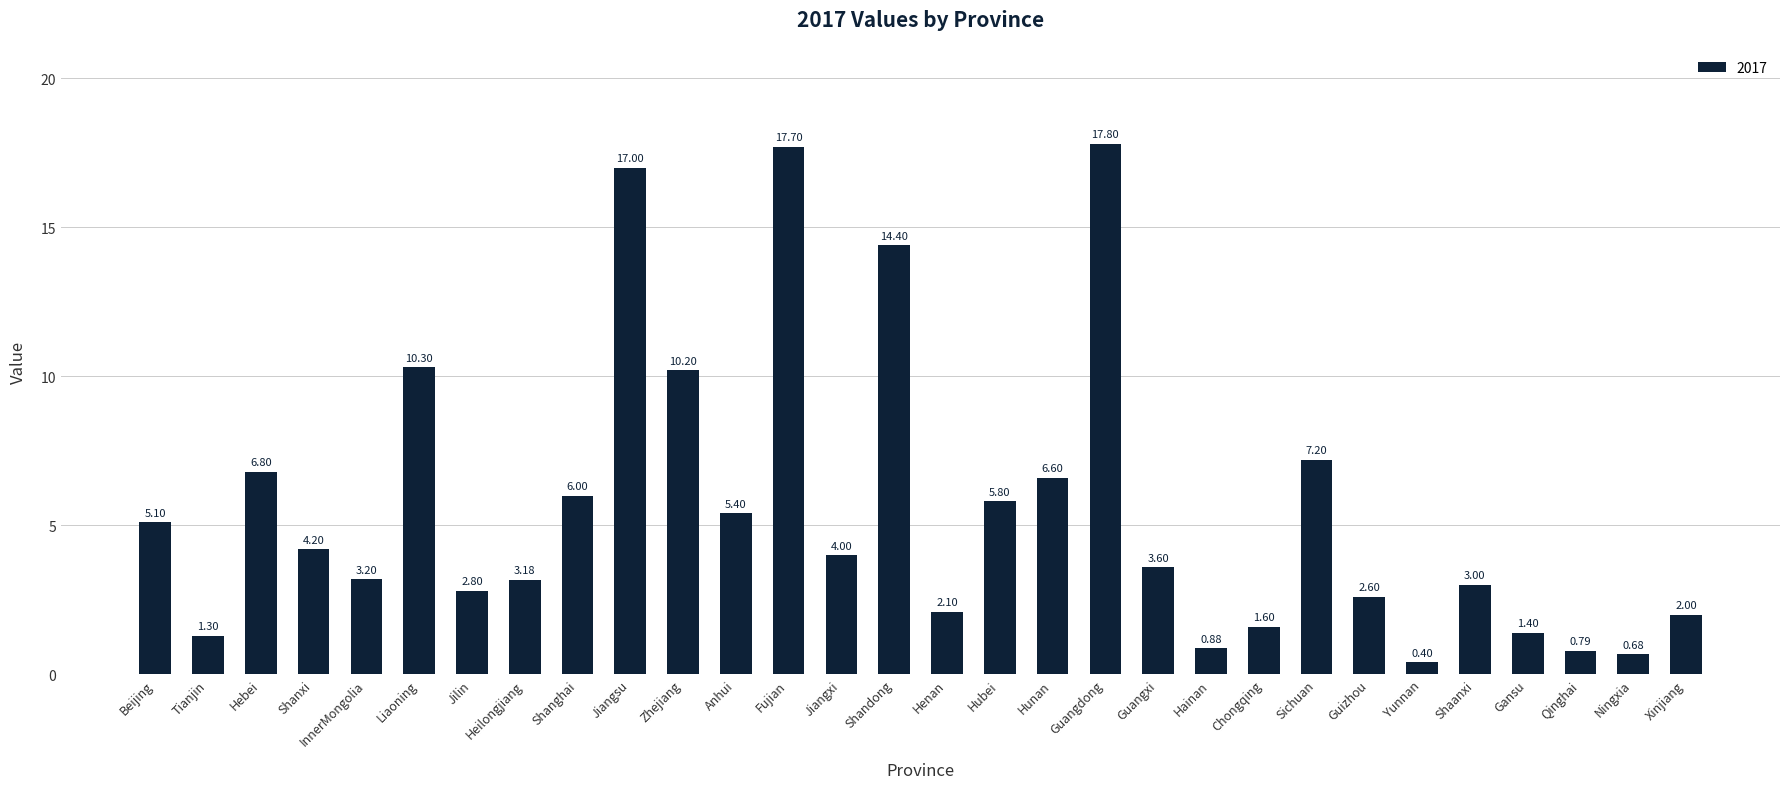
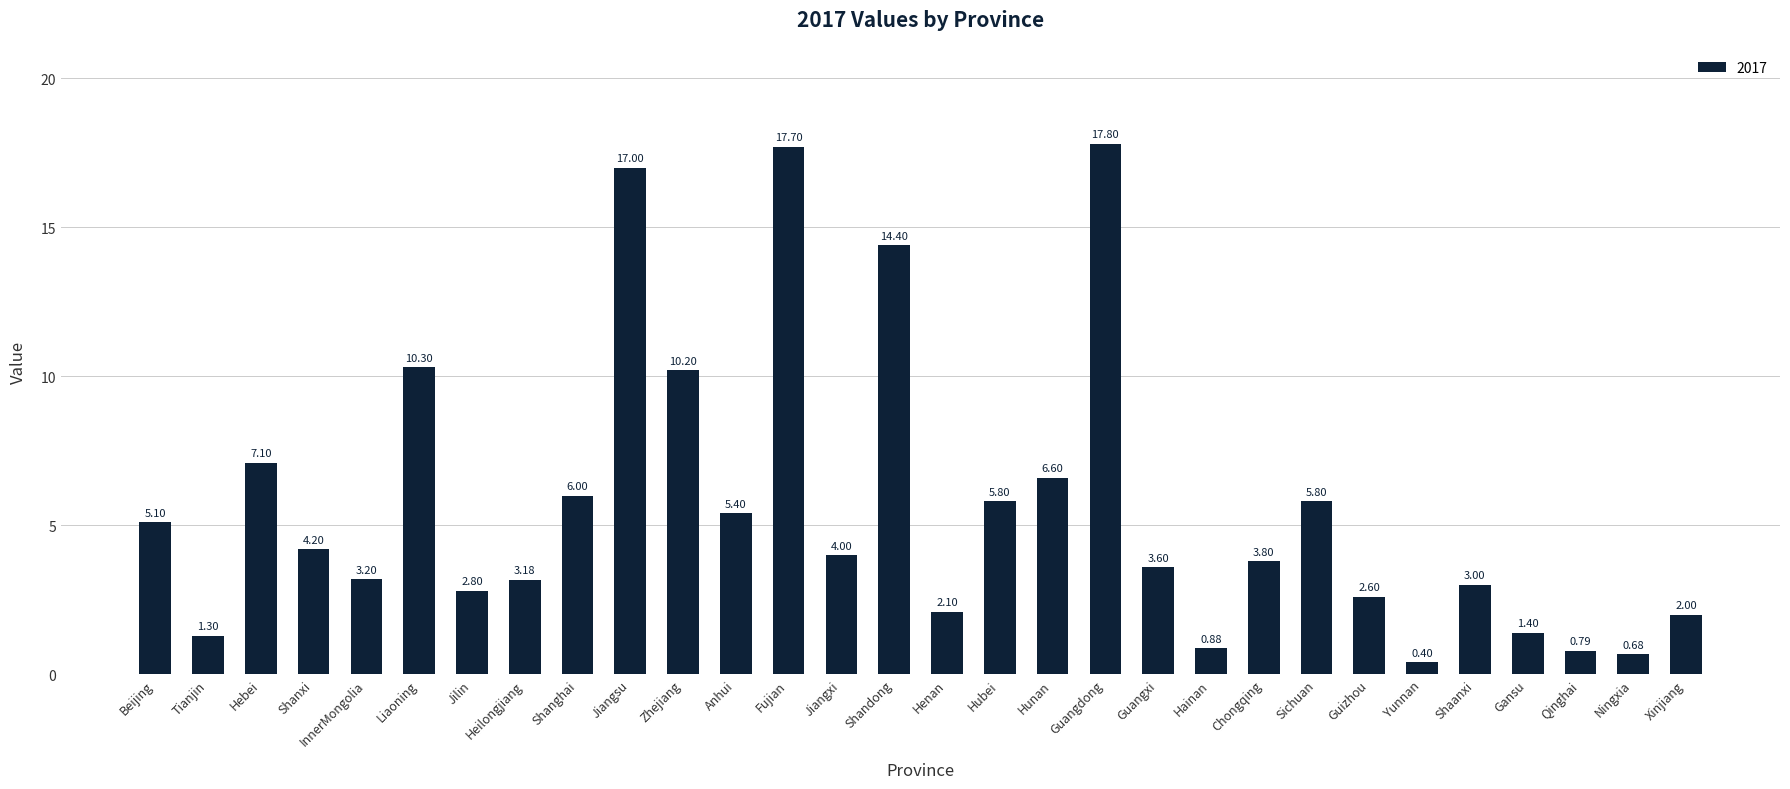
Hebei: 6.80 -> 7.10
Chongqing: 1.60 -> 3.80
Sichuan: 7.20 -> 5.80
